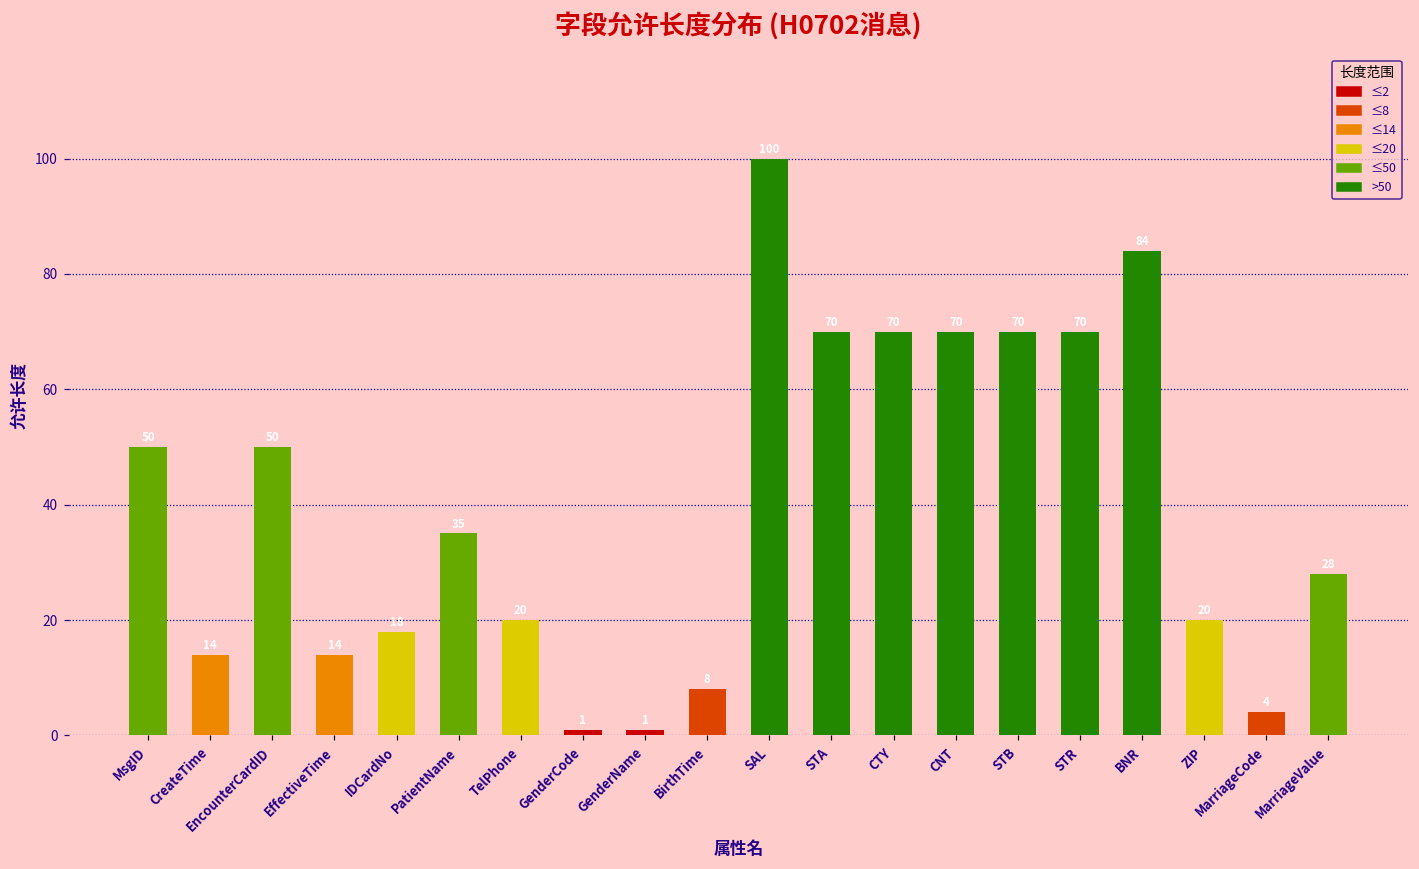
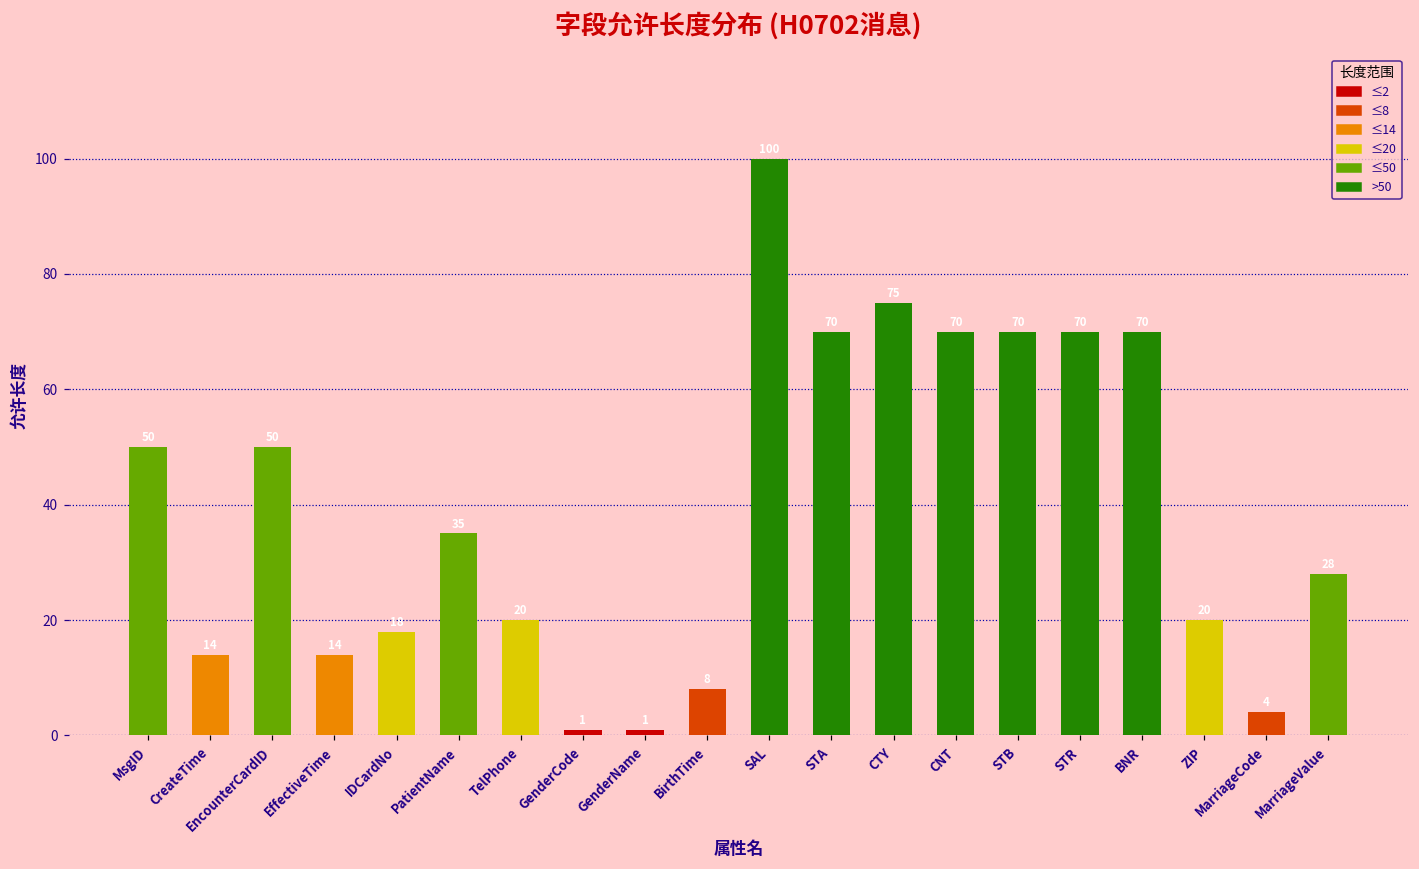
CTY: 70 -> 75
BNR: 84 -> 70
